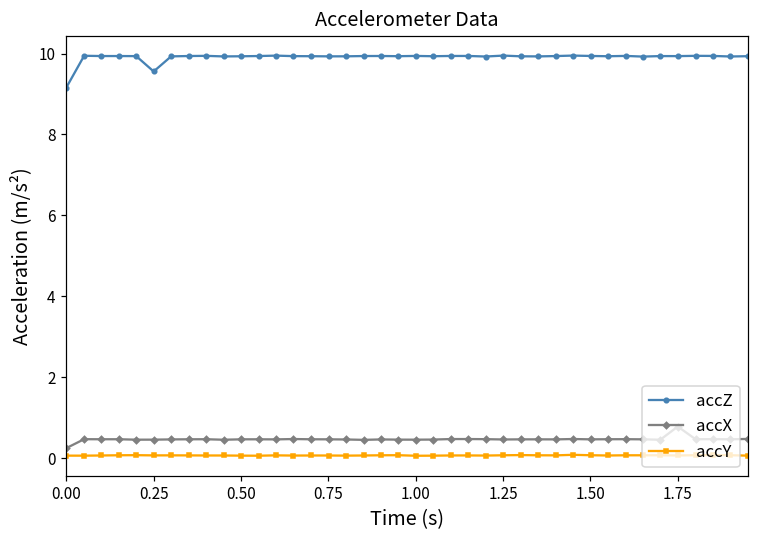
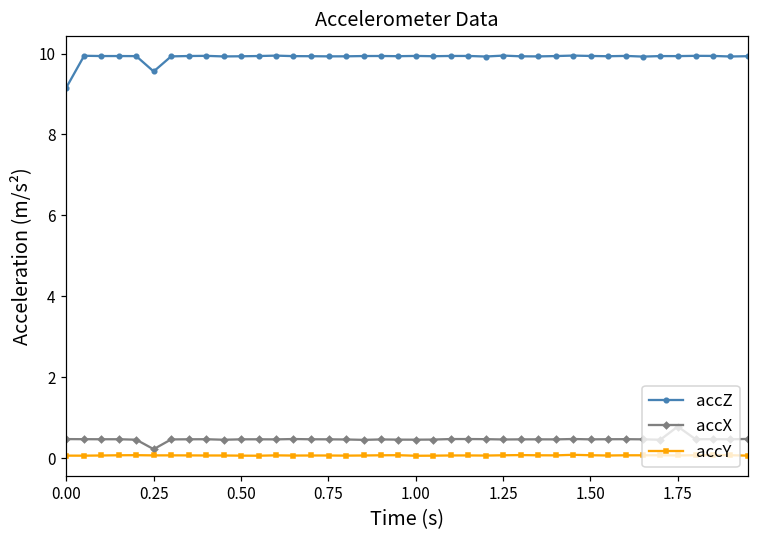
accX, 0.00: 0.2 -> 0.5
accX, 0.25: 0.5 -> 0.2
